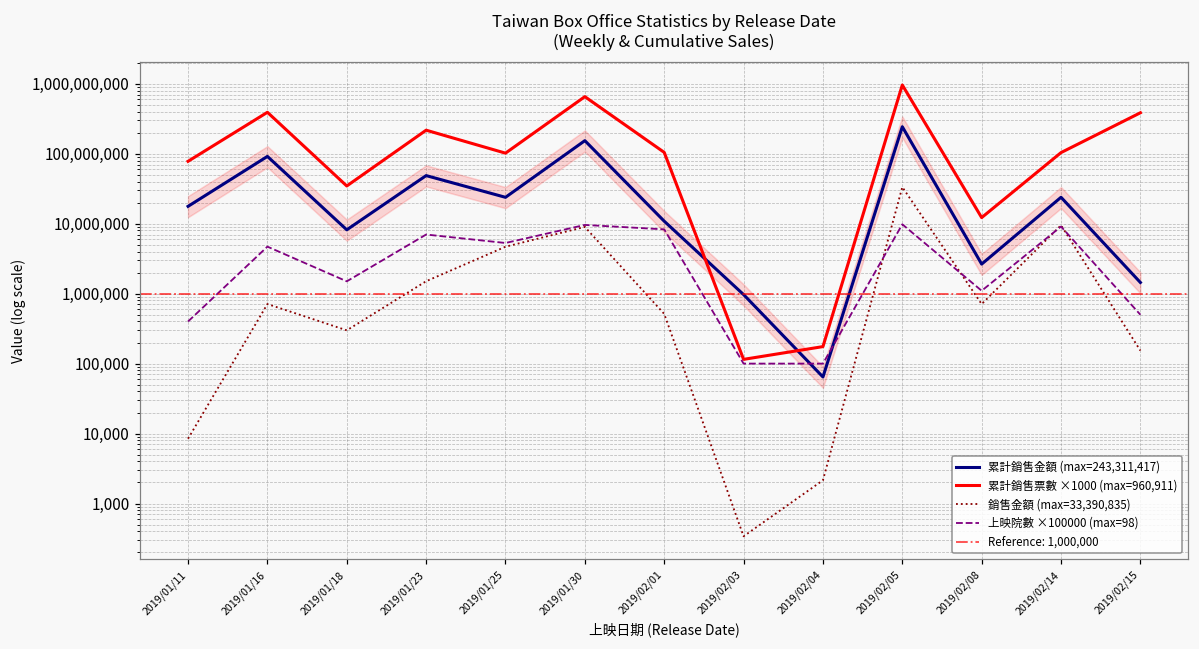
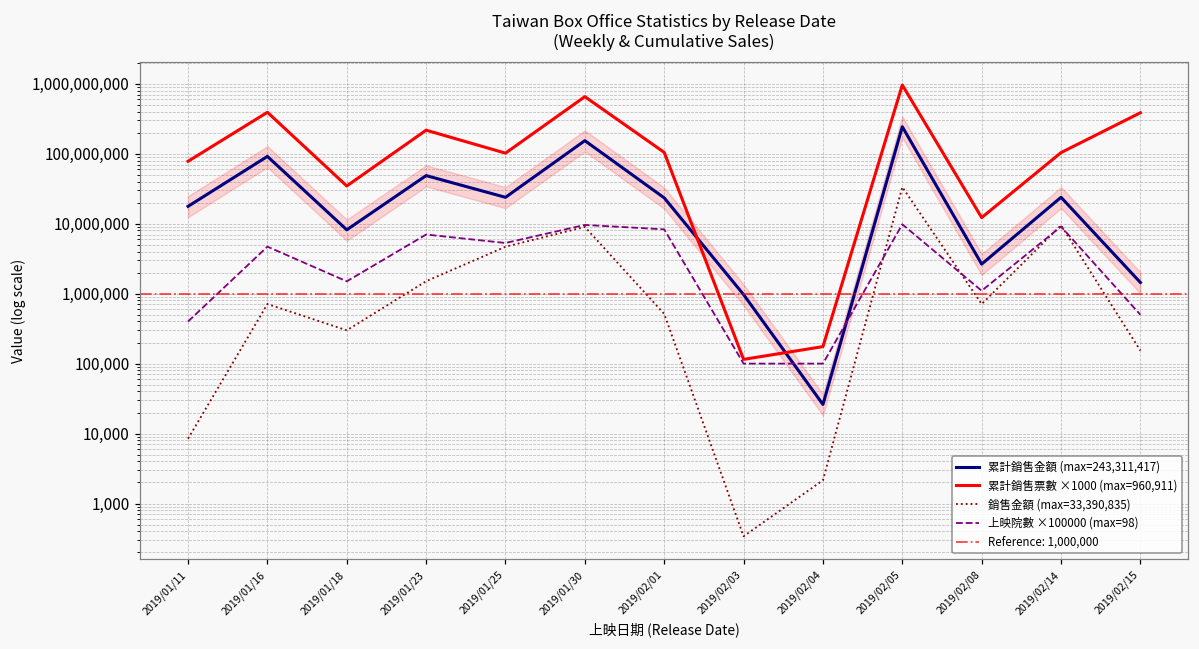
累計銷售金額 (max=243,311,417), 2019/02/01: 11,000,000 -> 23,000,000
累計銷售金額 (max=243,311,417), 2019/02/04: 60,000 -> 26,000
